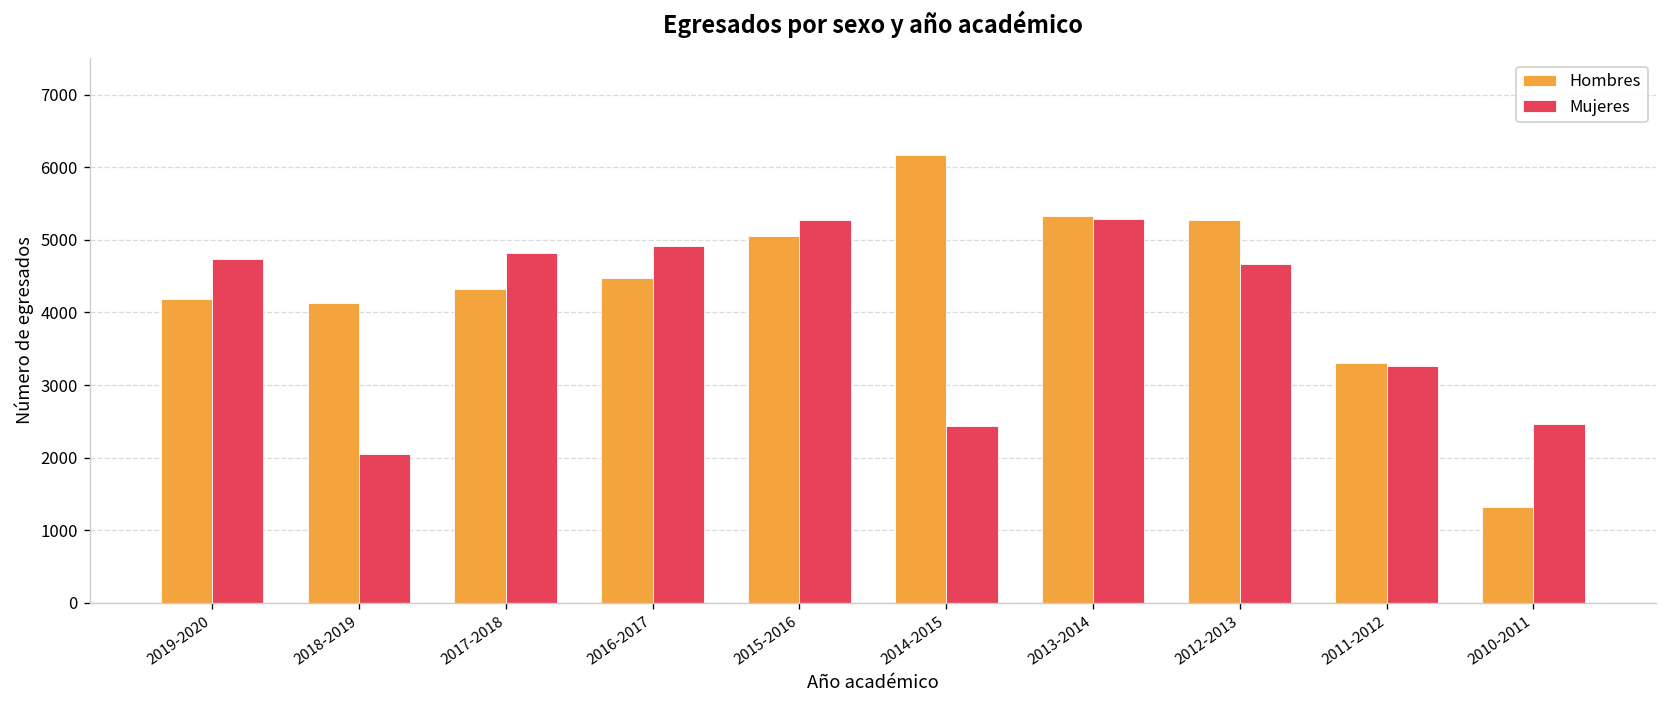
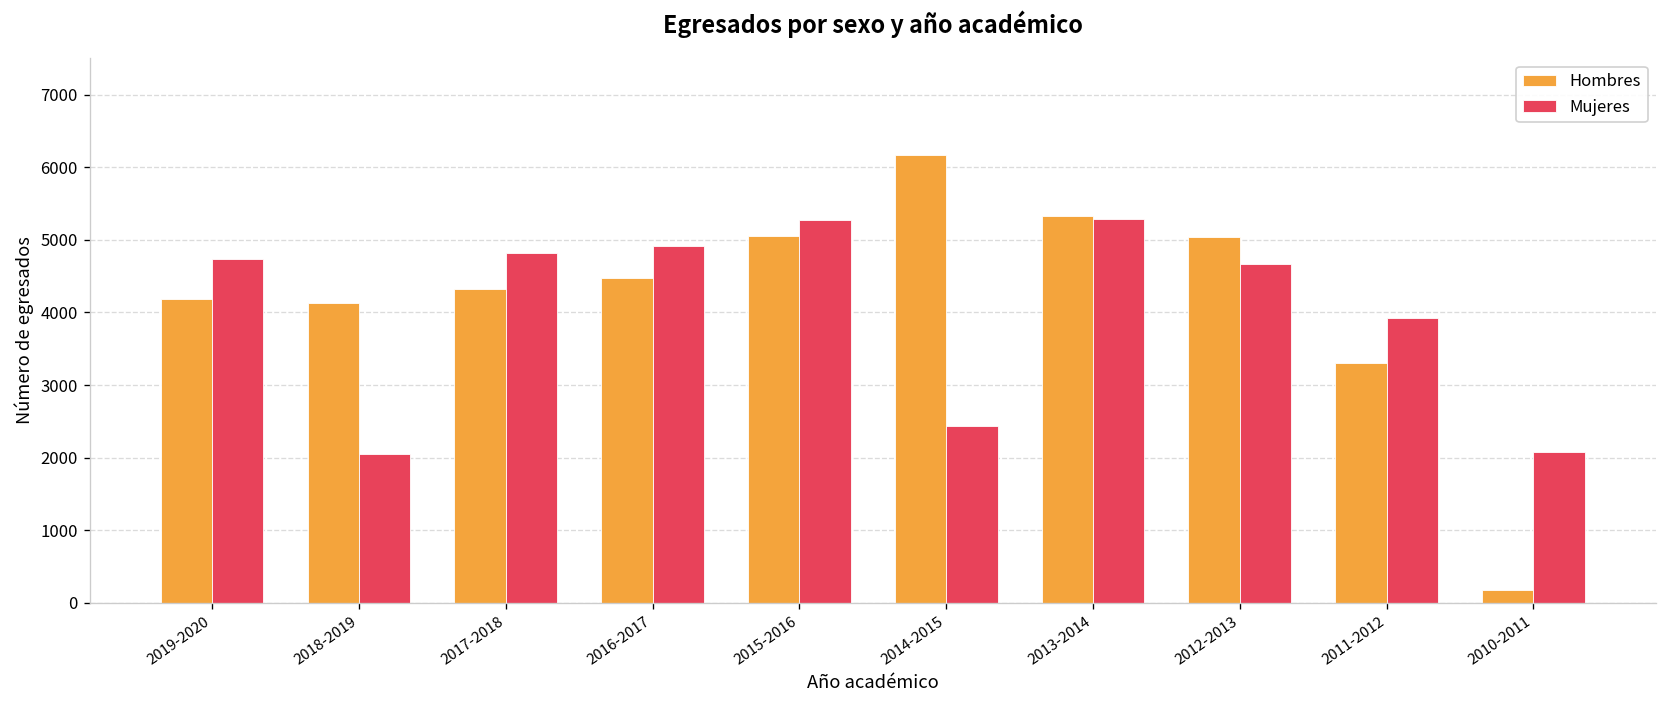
Hombres, 2012-2013: 5300 -> 5000
Mujeres, 2011-2012: 3300 -> 3900
Hombres, 2010-2011: 1300 -> 200
Mujeres, 2010-2011: 2500 -> 2100
